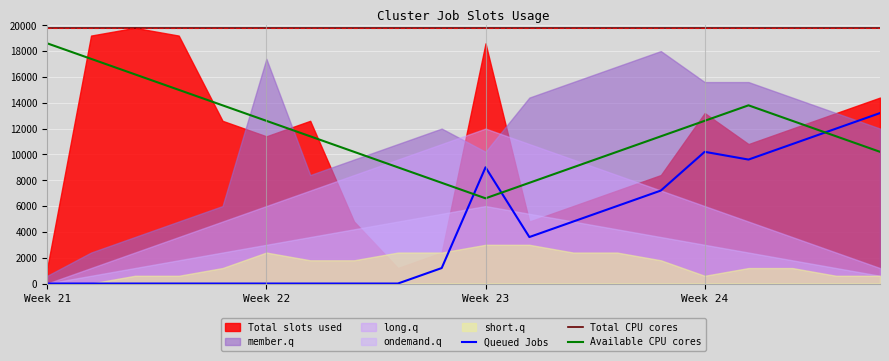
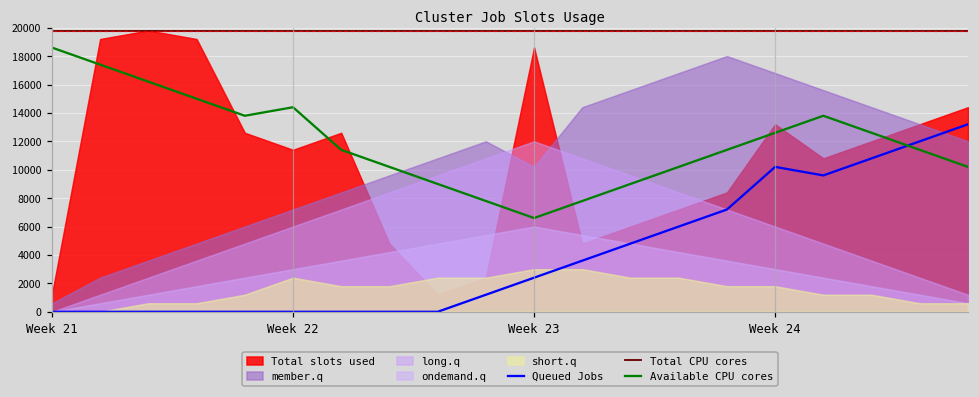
member.q, Week 22: 17400 -> 7200
Available CPU cores, Week 22: 12600 -> 14400
Queued Jobs, Week 23: 9000 -> 2400
member.q, Week 24: 15600 -> 16800
short.q, Week 24: 600 -> 1800
